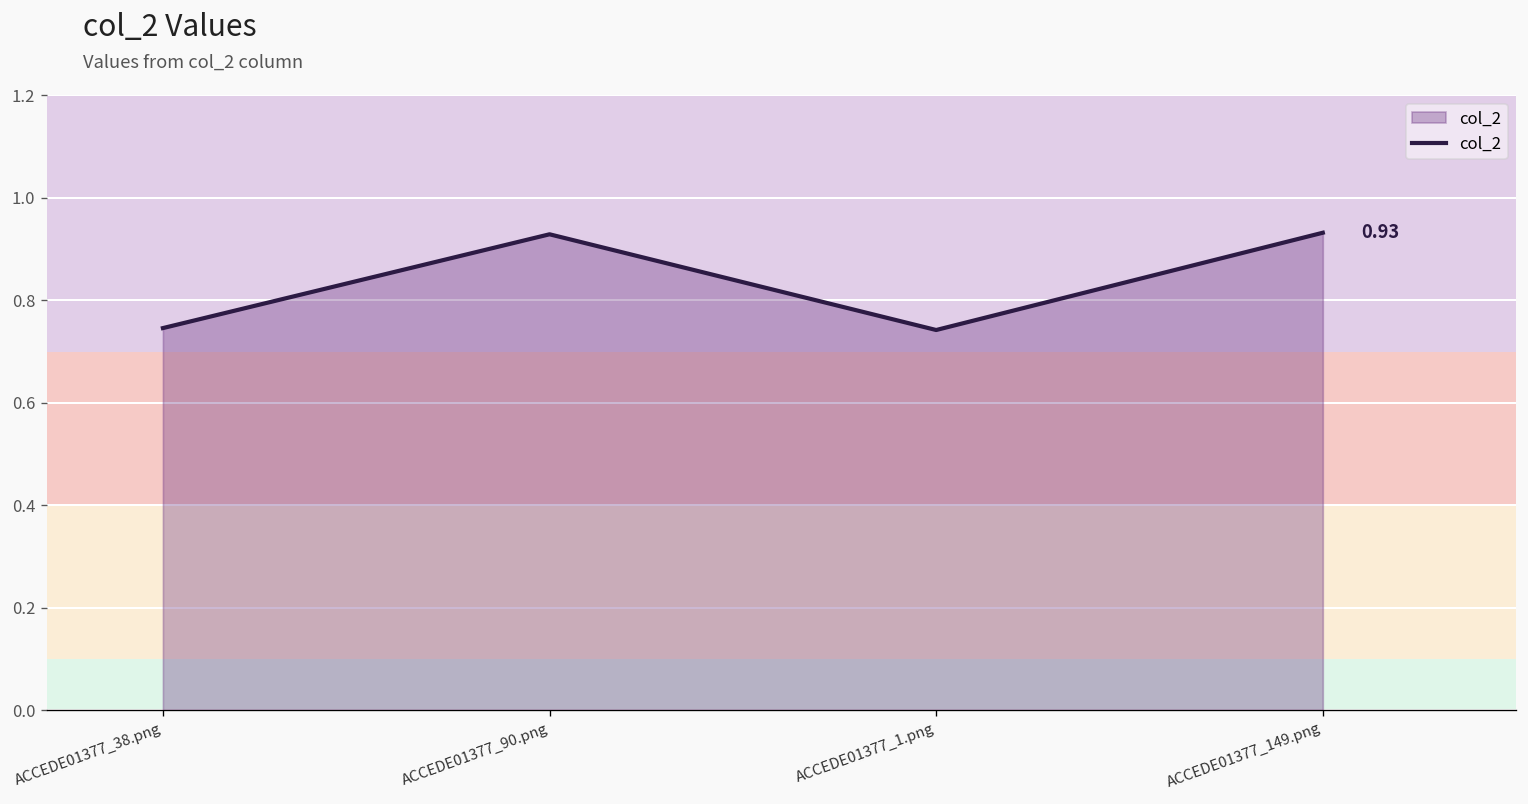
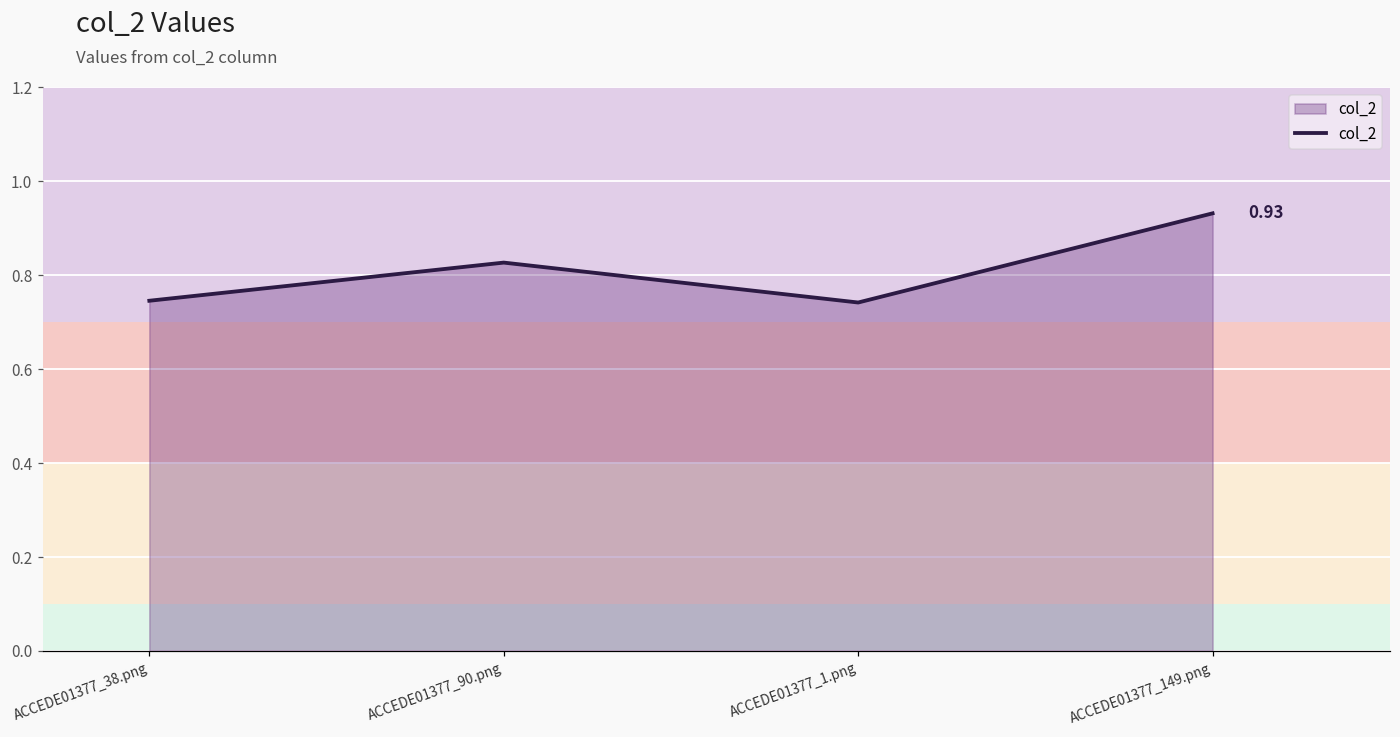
ACCEDE01377_90.png: 0.93 -> 0.83
